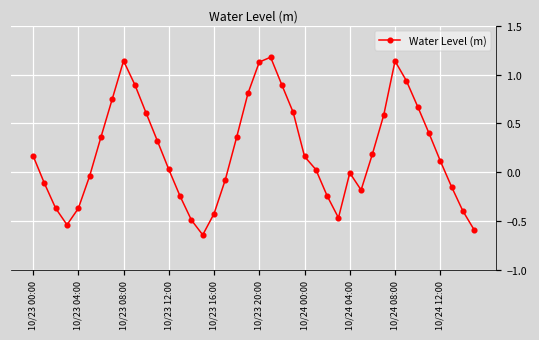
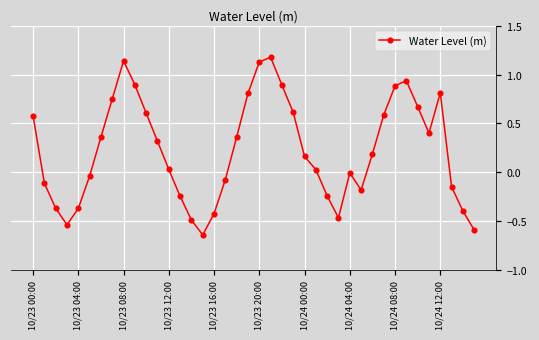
10/23 00:00: 0.2 -> 0.6
10/24 08:00: 1.1 -> 0.9
10/24 12:00: 0.1 -> 0.8
